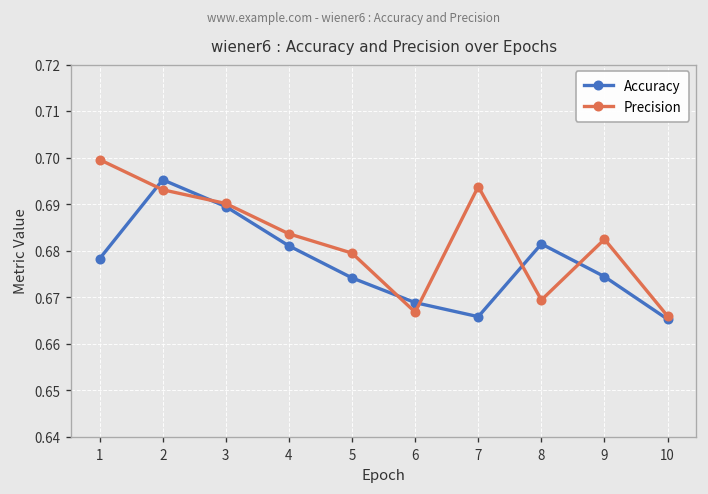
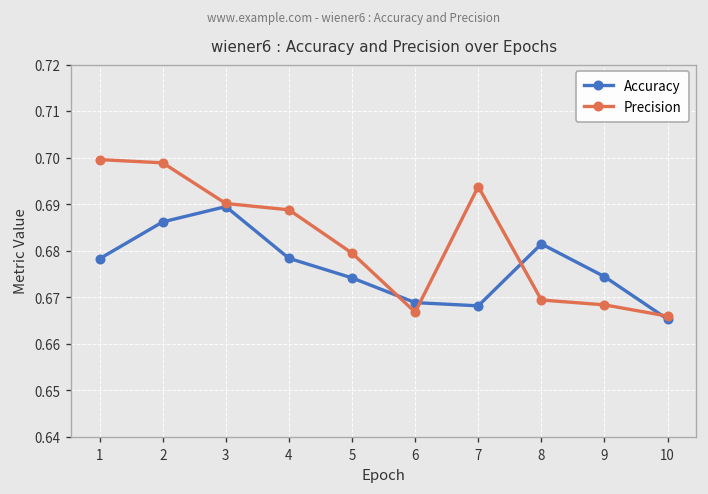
Accuracy, 2: 0.695 -> 0.686
Precision, 2: 0.693 -> 0.699
Accuracy, 4: 0.681 -> 0.678
Precision, 4: 0.684 -> 0.689
Accuracy, 7: 0.666 -> 0.668
Precision, 9: 0.682 -> 0.668
